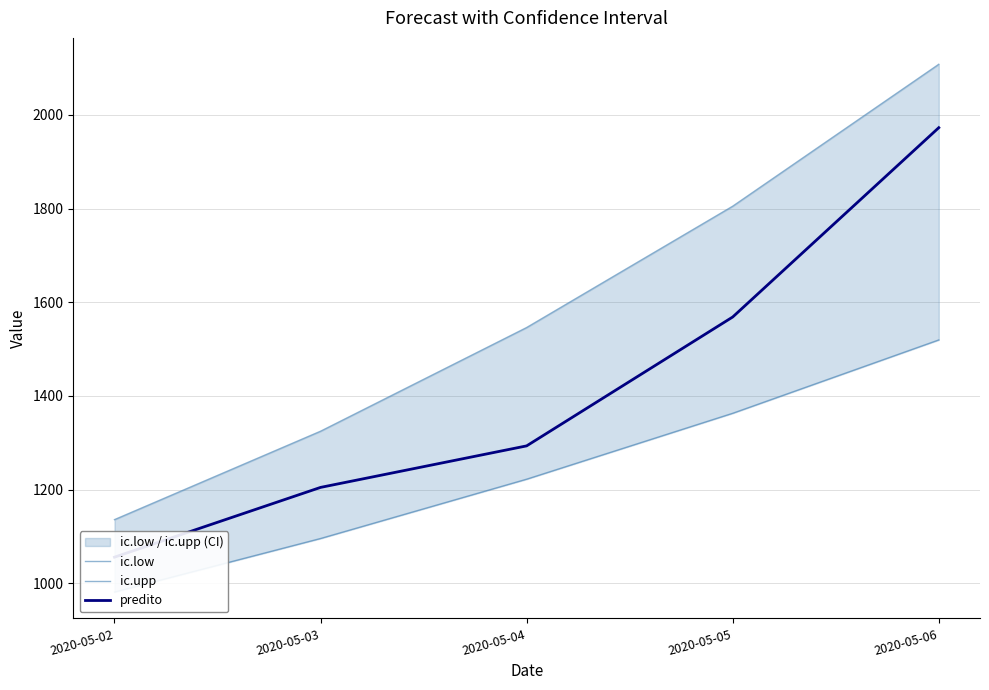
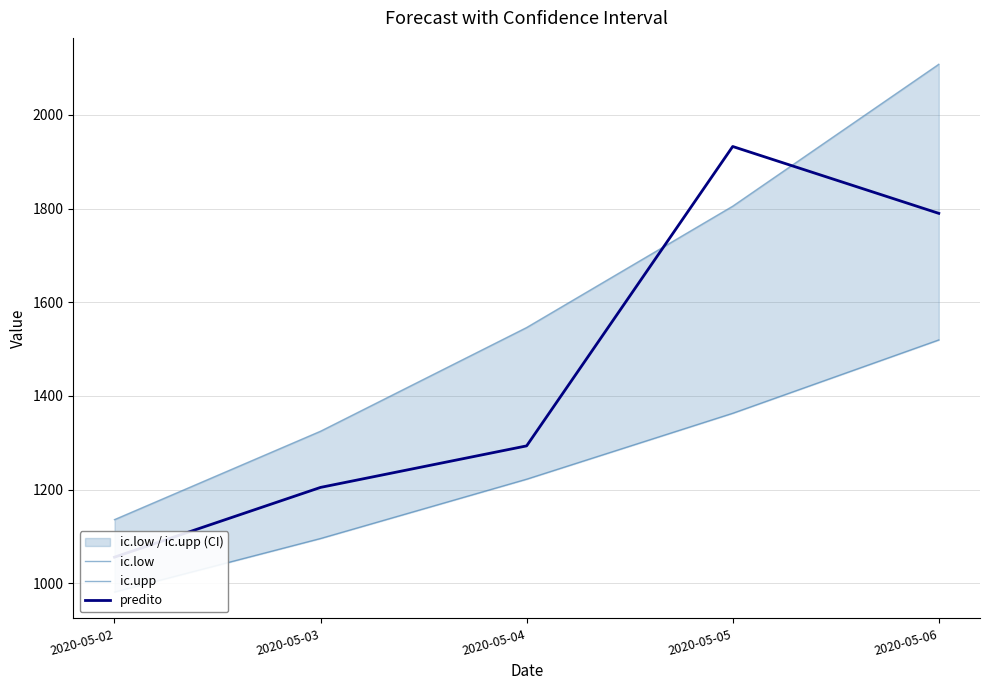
predito, 2020-05-05: 1570 -> 1930
predito, 2020-05-06: 1970 -> 1790
